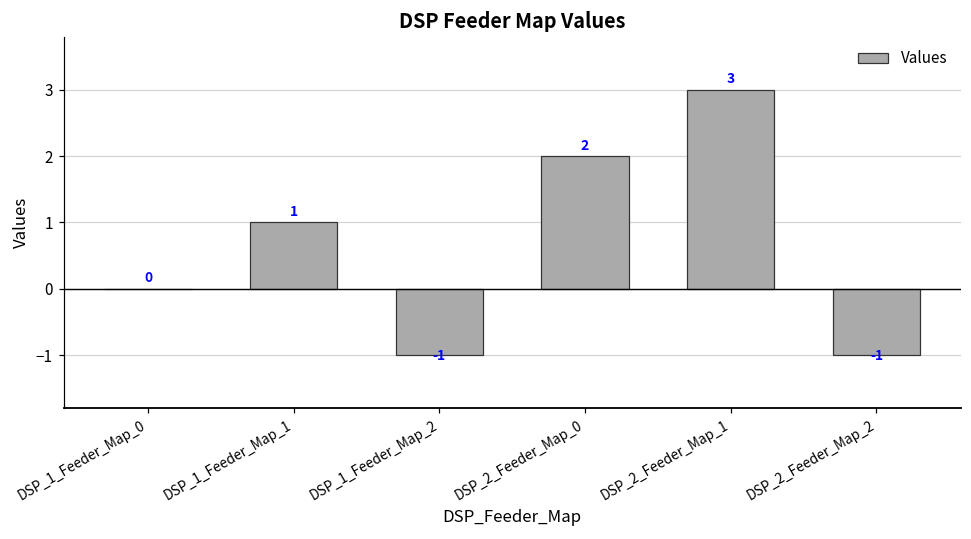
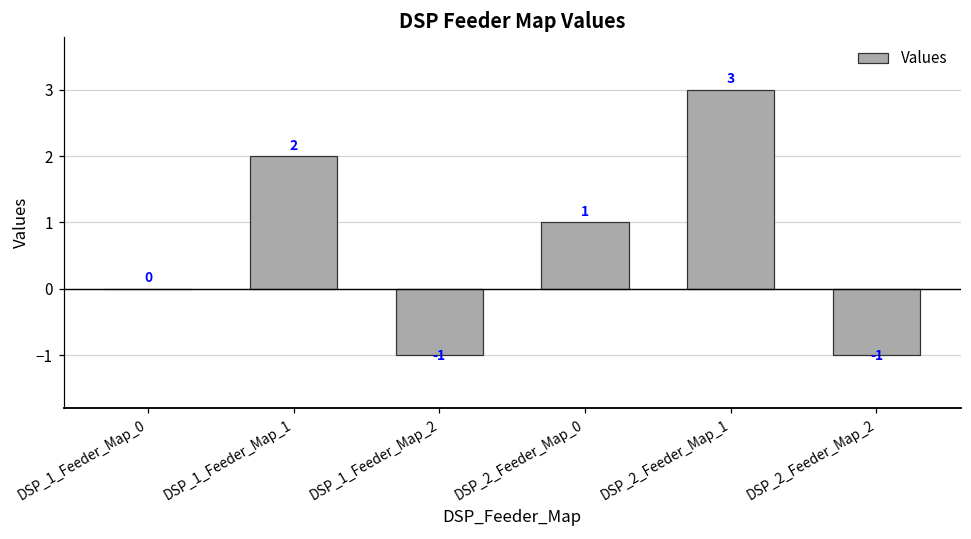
DSP_1_Feeder_Map_1: 1 -> 2
DSP_2_Feeder_Map_0: 2 -> 1
